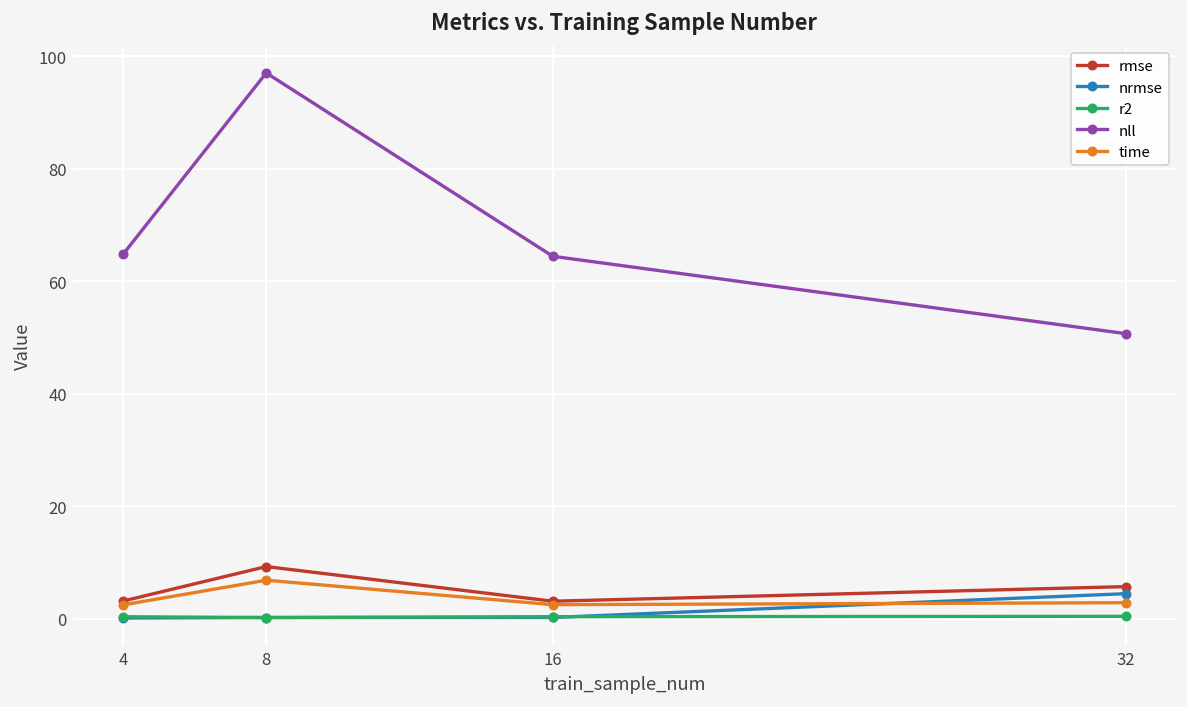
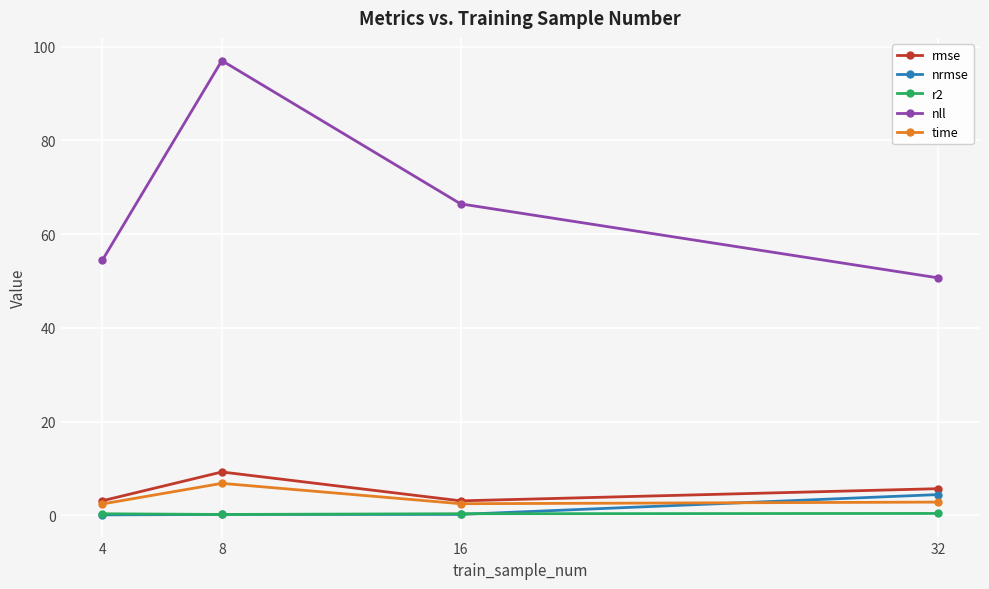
nll, 4: 65 -> 54
nll, 16: 64 -> 66
